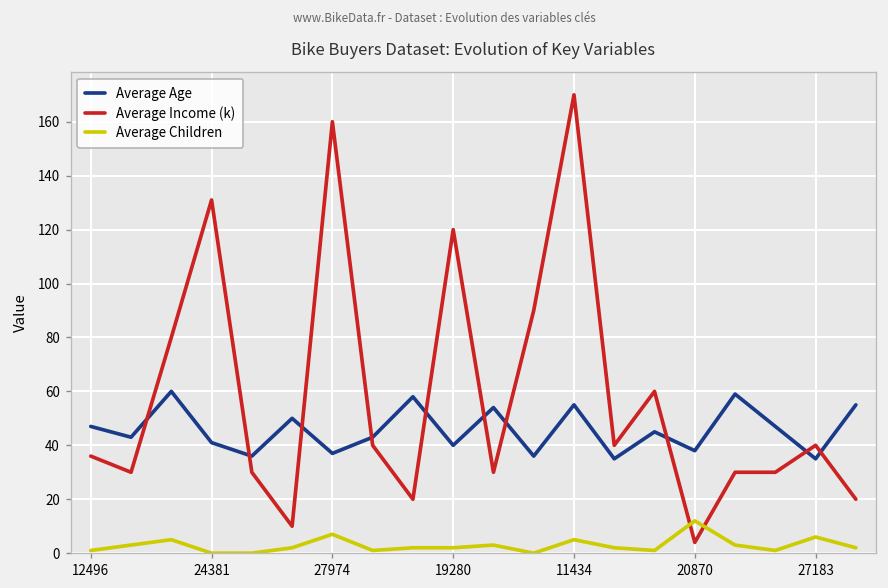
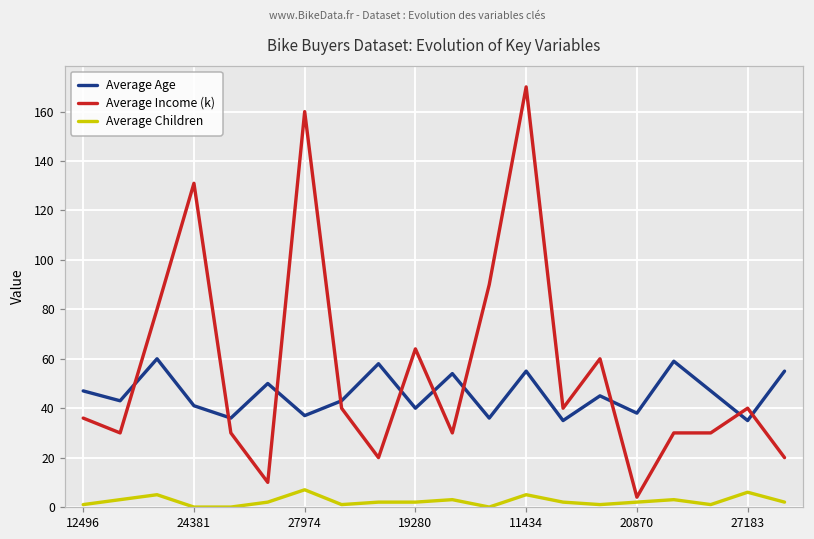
Average Income (k), 19280: 120 -> 64
Average Children, 20870: 12 -> 2
